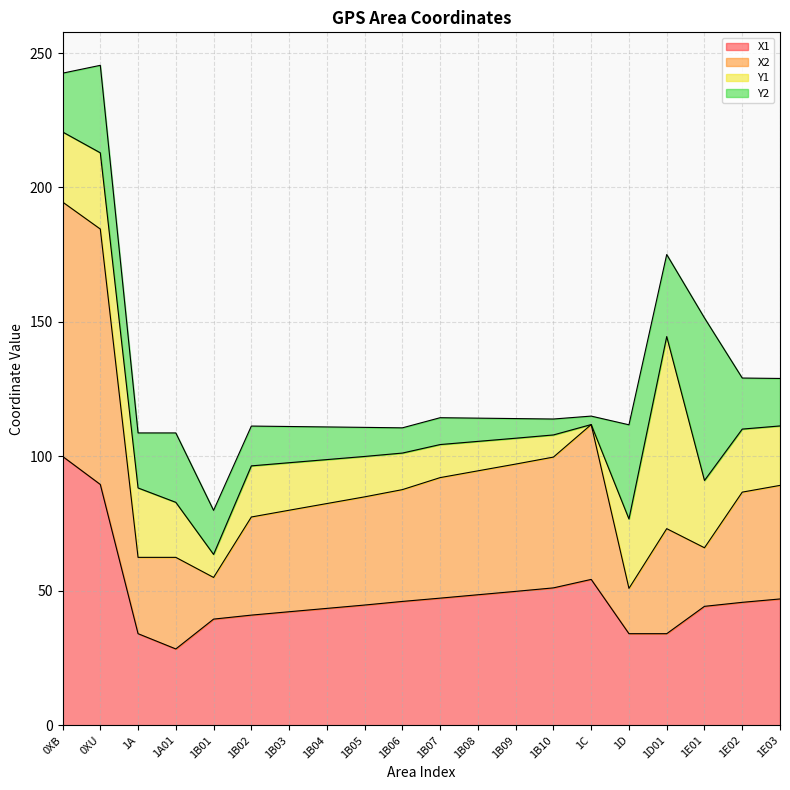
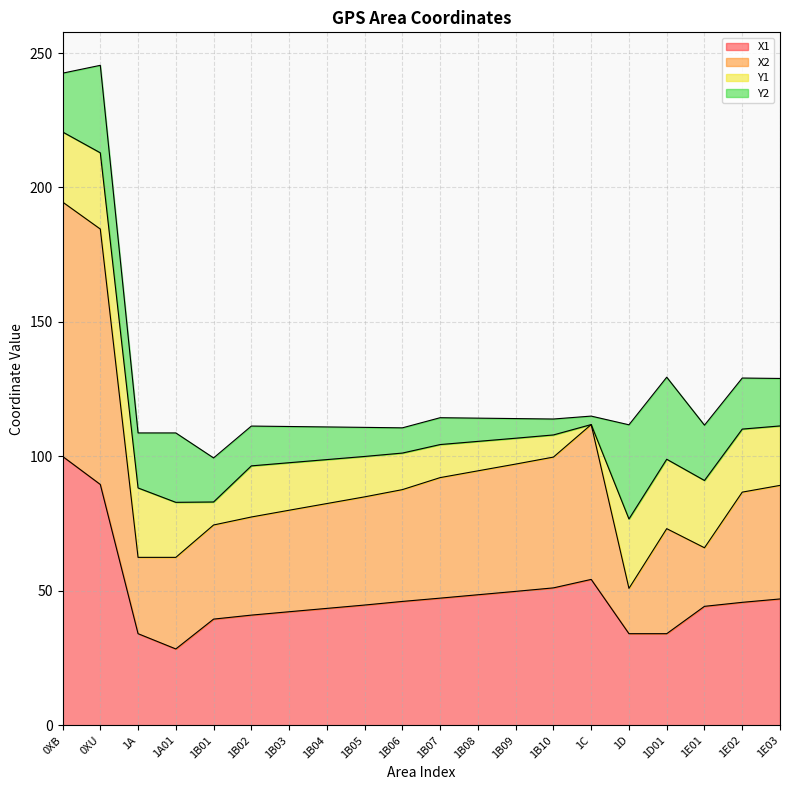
X2, 1B01: 15 -> 35
Y1, 1D01: 71 -> 26
Y2, 1E01: 60 -> 21
